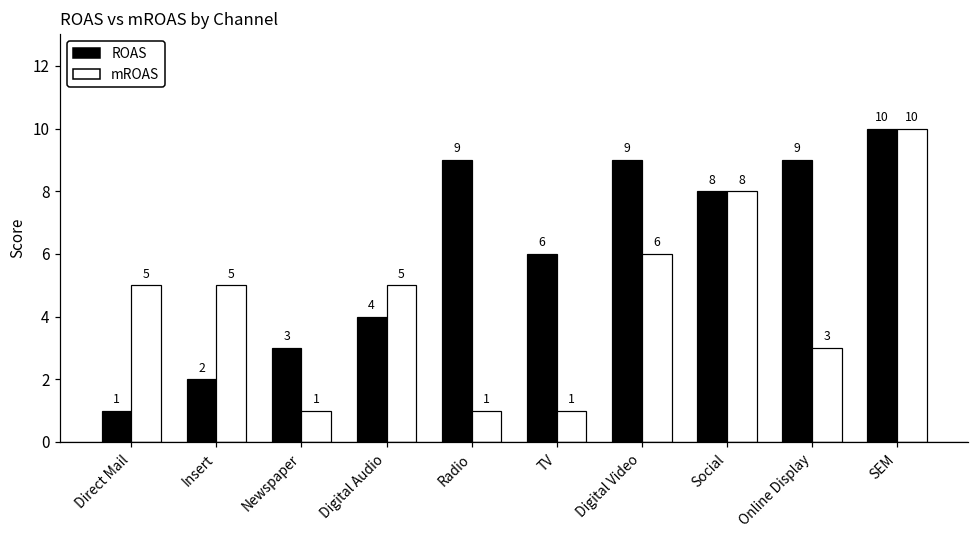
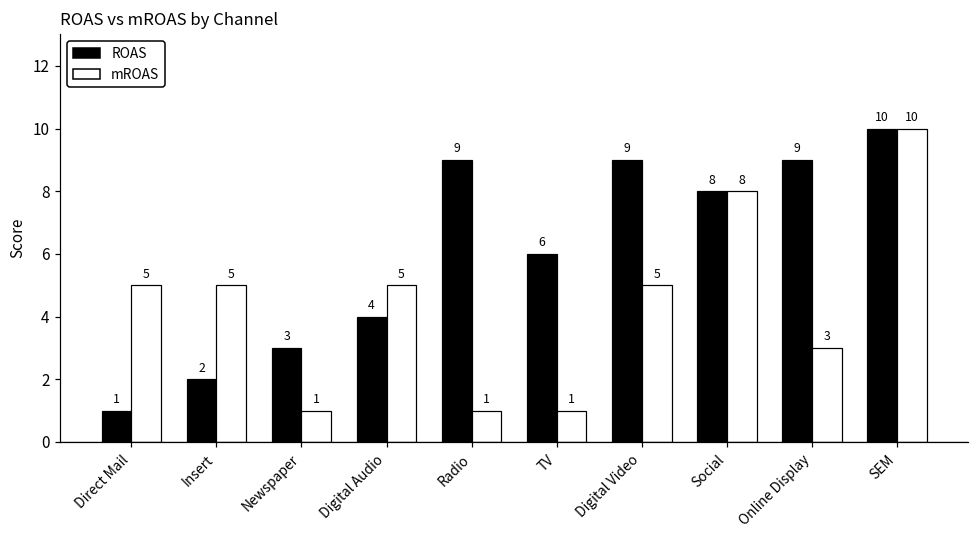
mROAS, Digital Video: 6 -> 5
